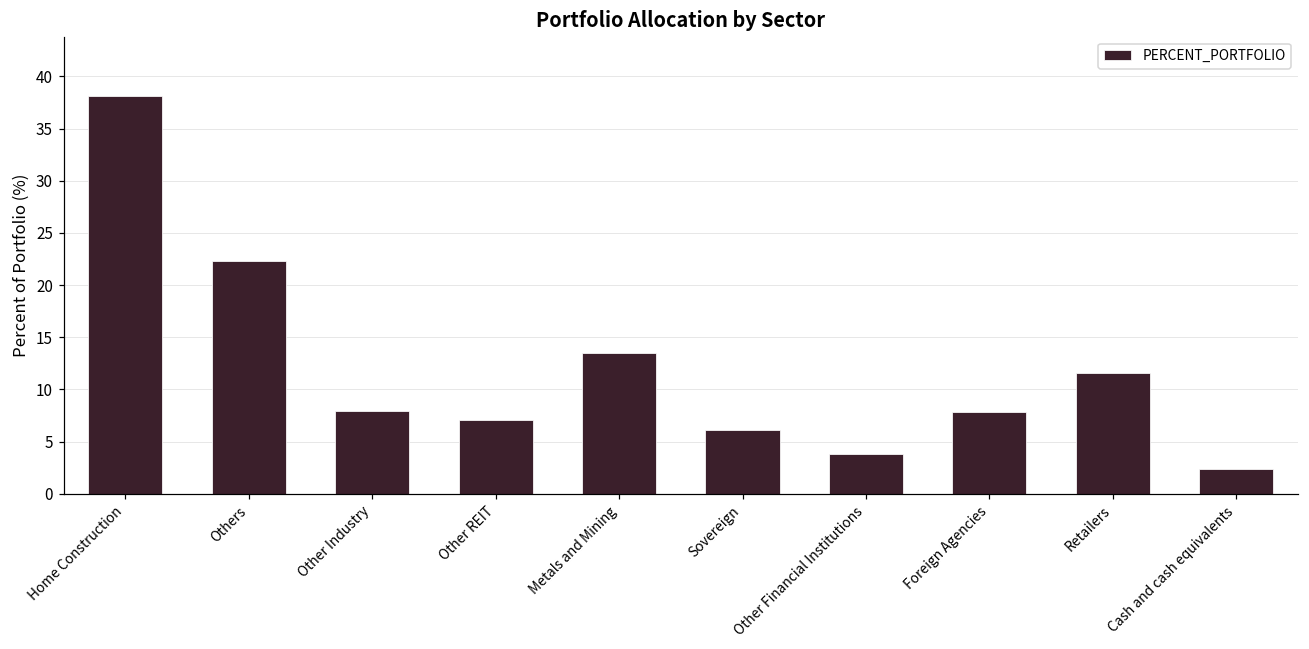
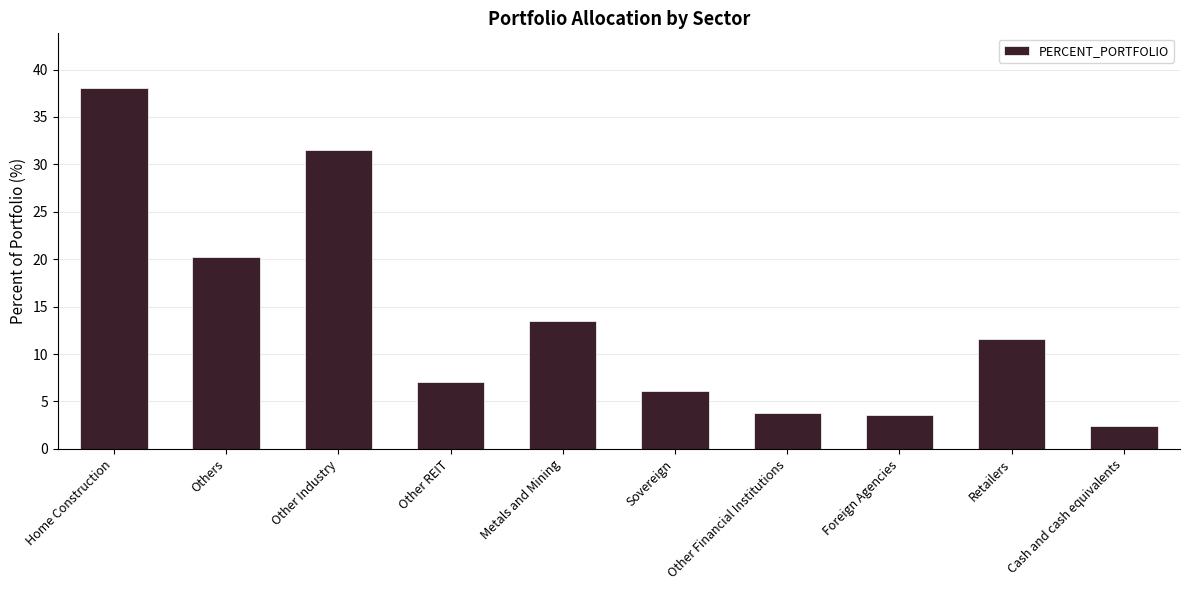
Others: 22 -> 20
Other Industry: 8 -> 32
Foreign Agencies: 8 -> 4
